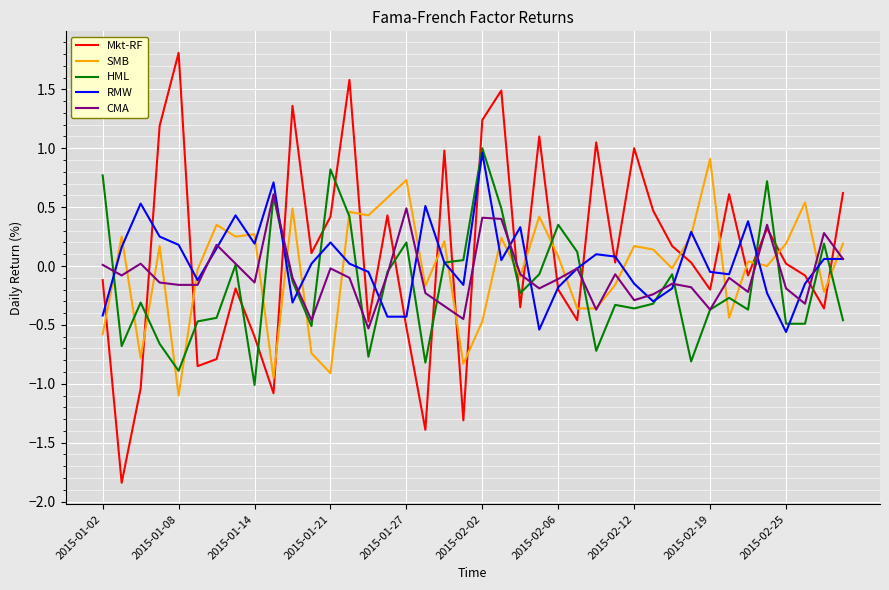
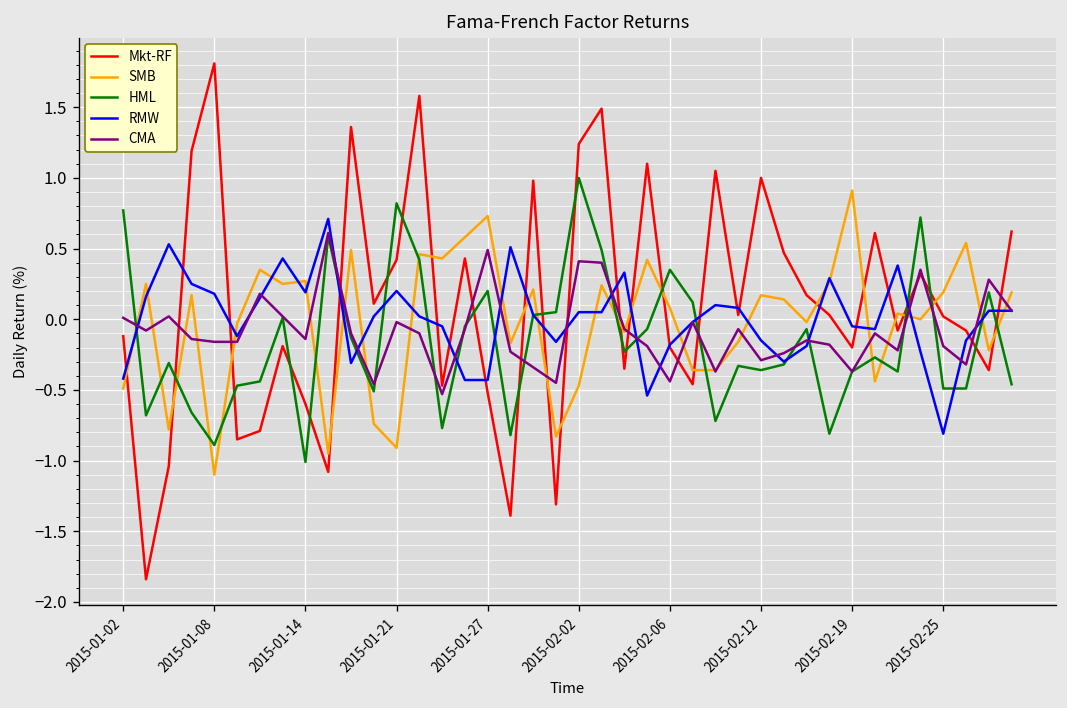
SMB, 2015-01-02: -0.58 -> -0.49
RMW, 2015-02-02: 0.96 -> 0.05
CMA, 2015-02-06: -0.11 -> -0.44
RMW, 2015-02-25: -0.56 -> -0.81
